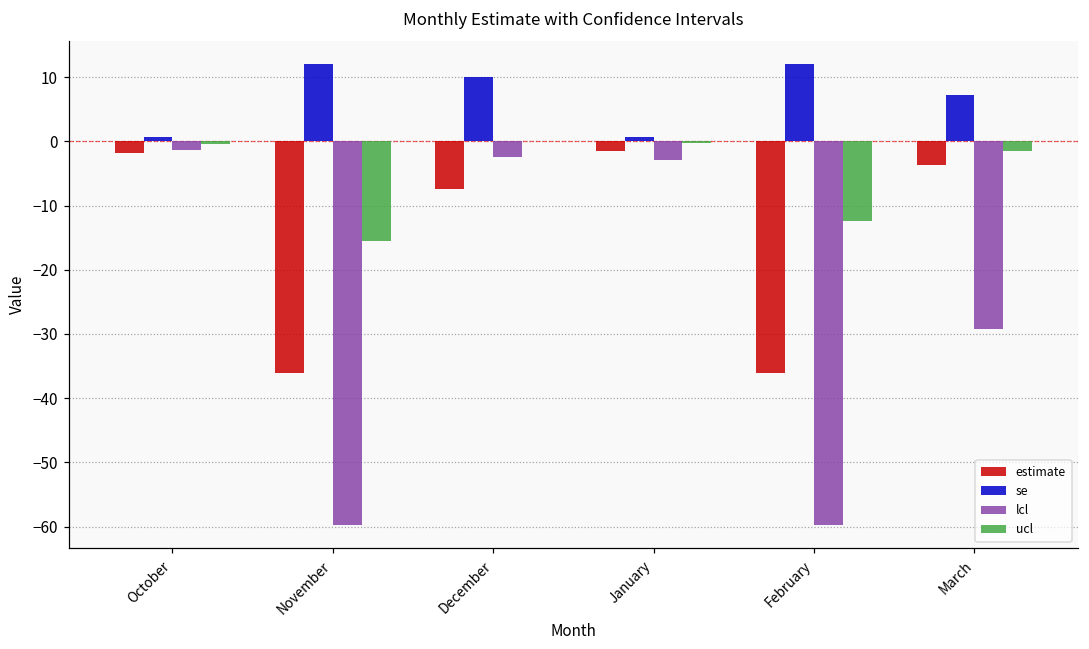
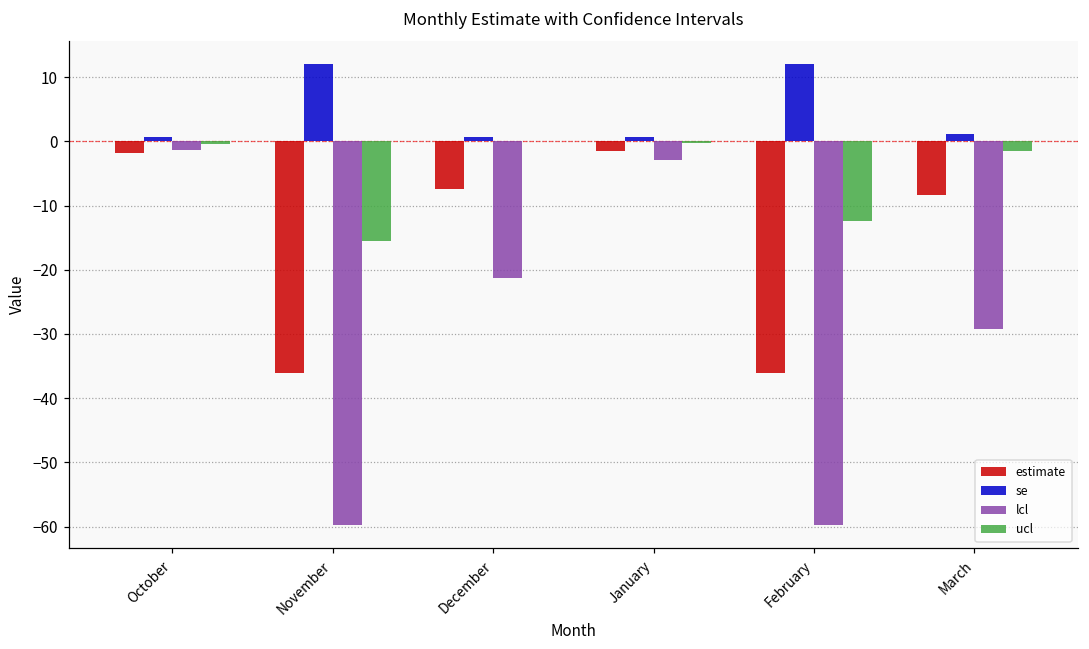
se, December: 10 -> 1
lcl, December: -2 -> -21
estimate, March: -4 -> -8
se, March: 7 -> 1
